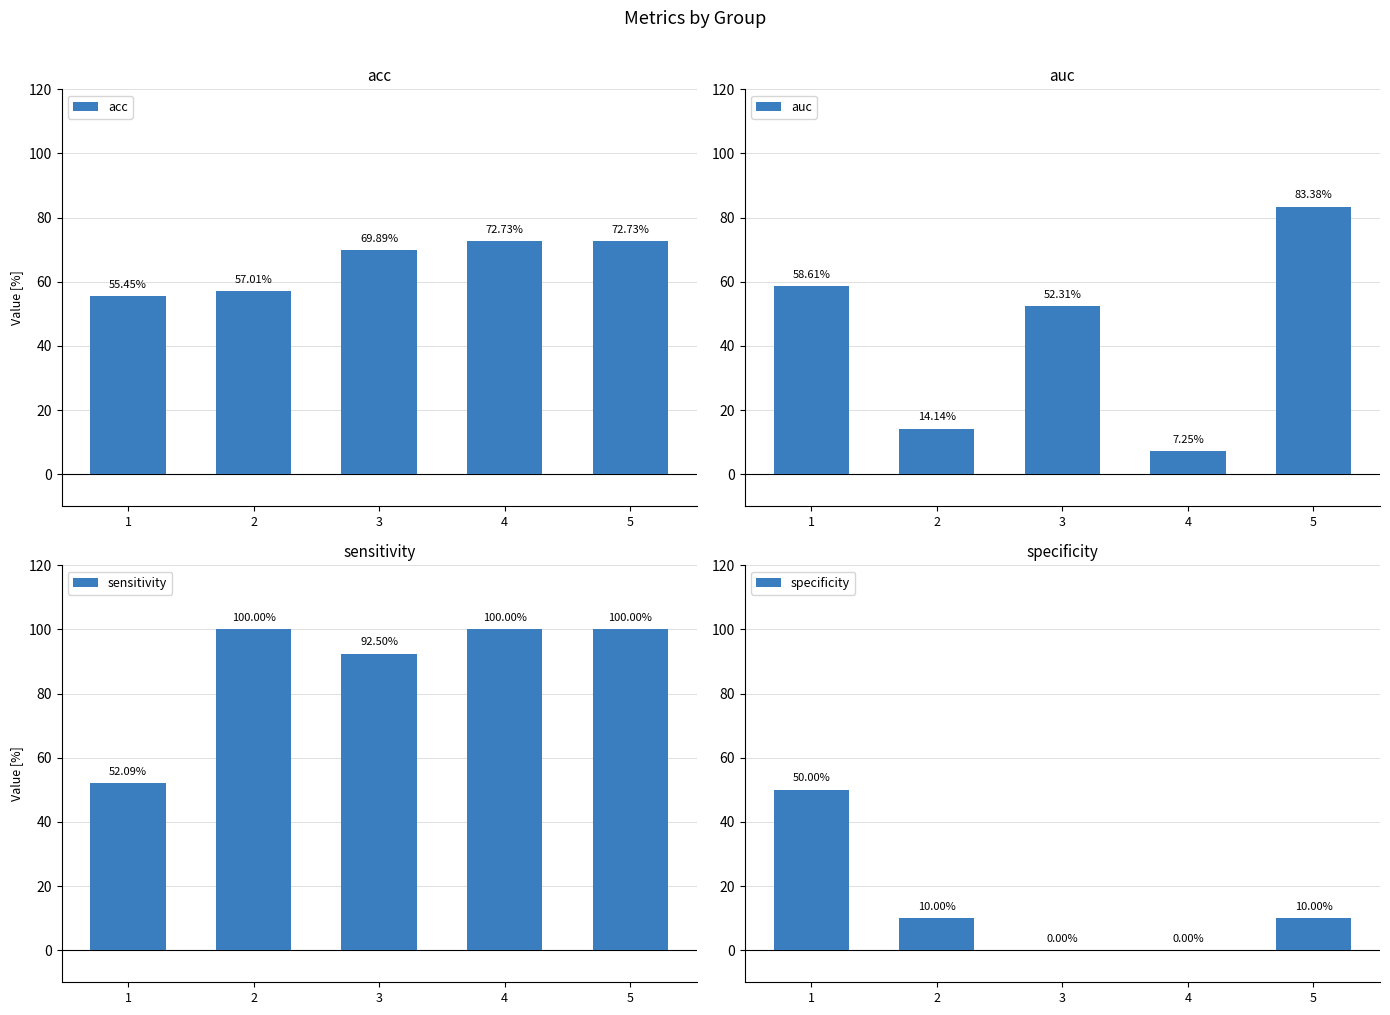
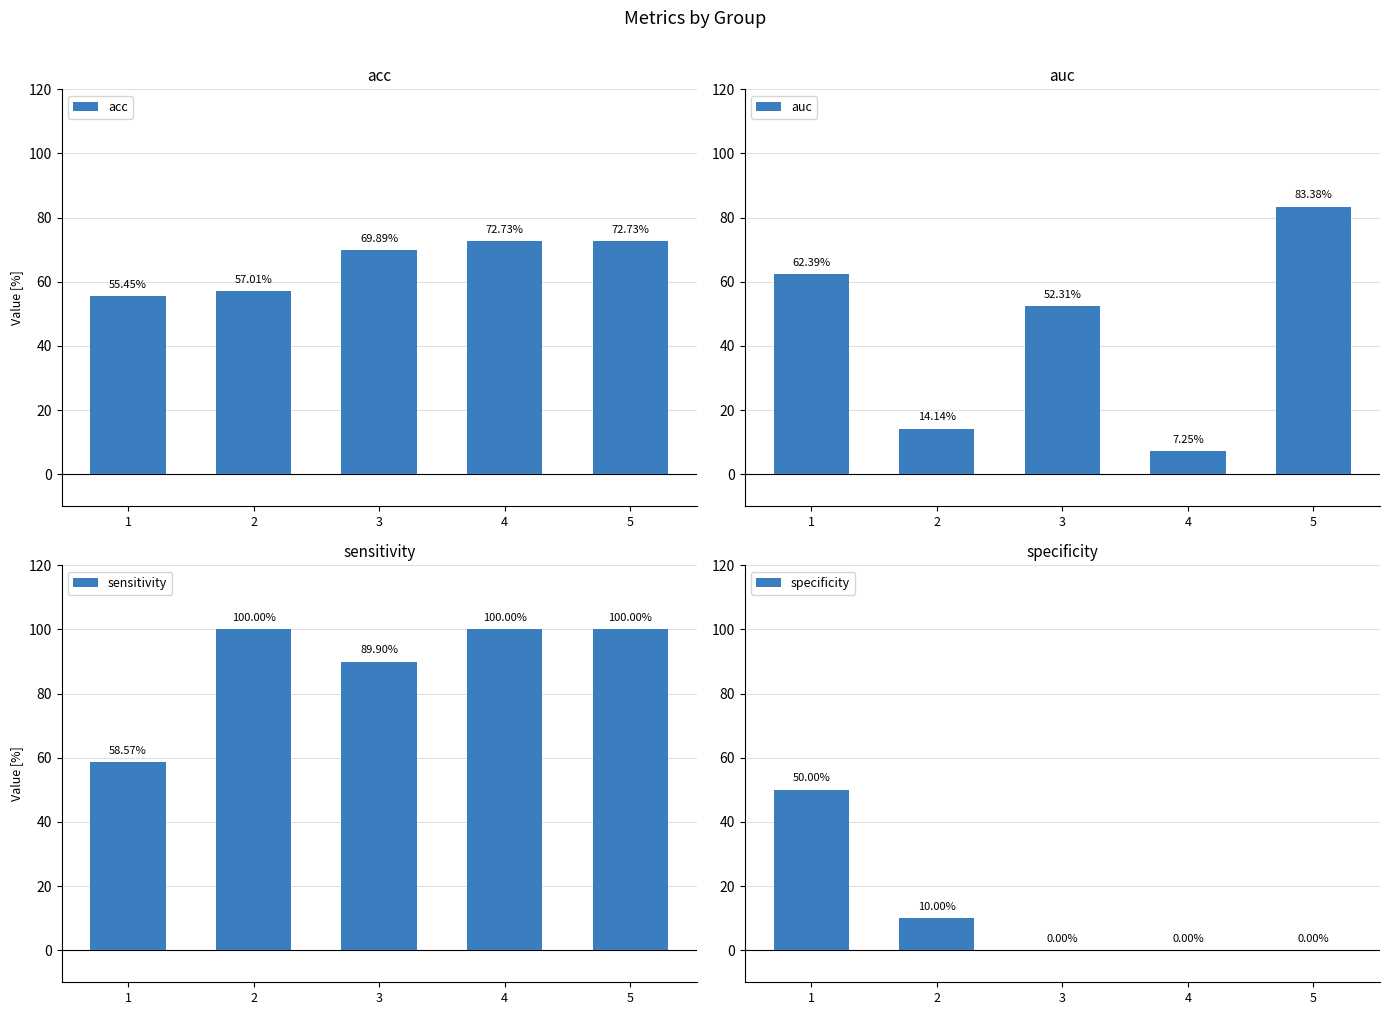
auc, 1: 58.61% -> 62.39%
sensitivity, 1: 52.09% -> 58.57%
sensitivity, 3: 92.50% -> 89.90%
specificity, 5: 10.00% -> 0.00%
